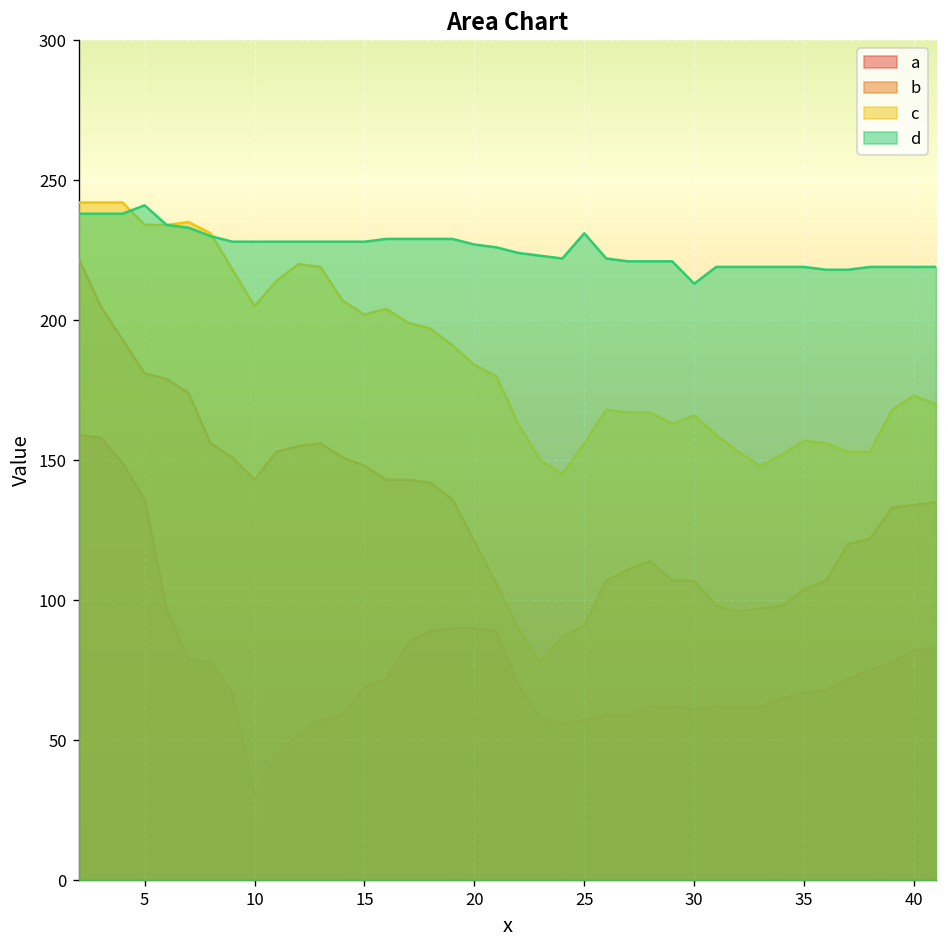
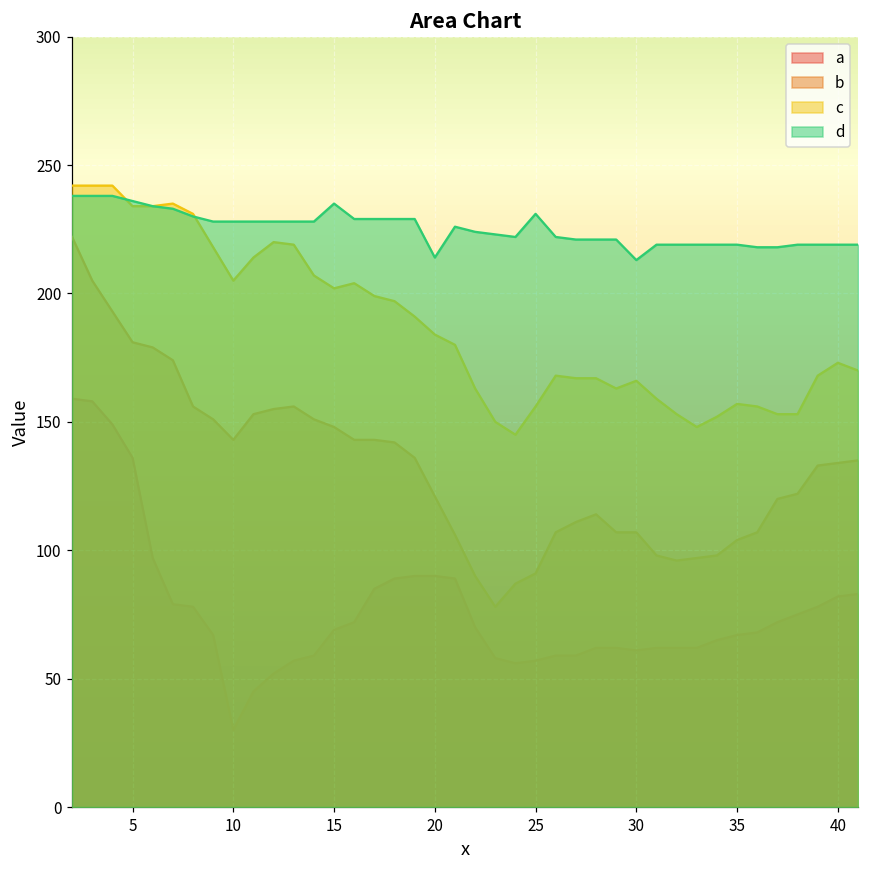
d, 5: 241 -> 236
d, 15: 228 -> 235
d, 20: 227 -> 214
